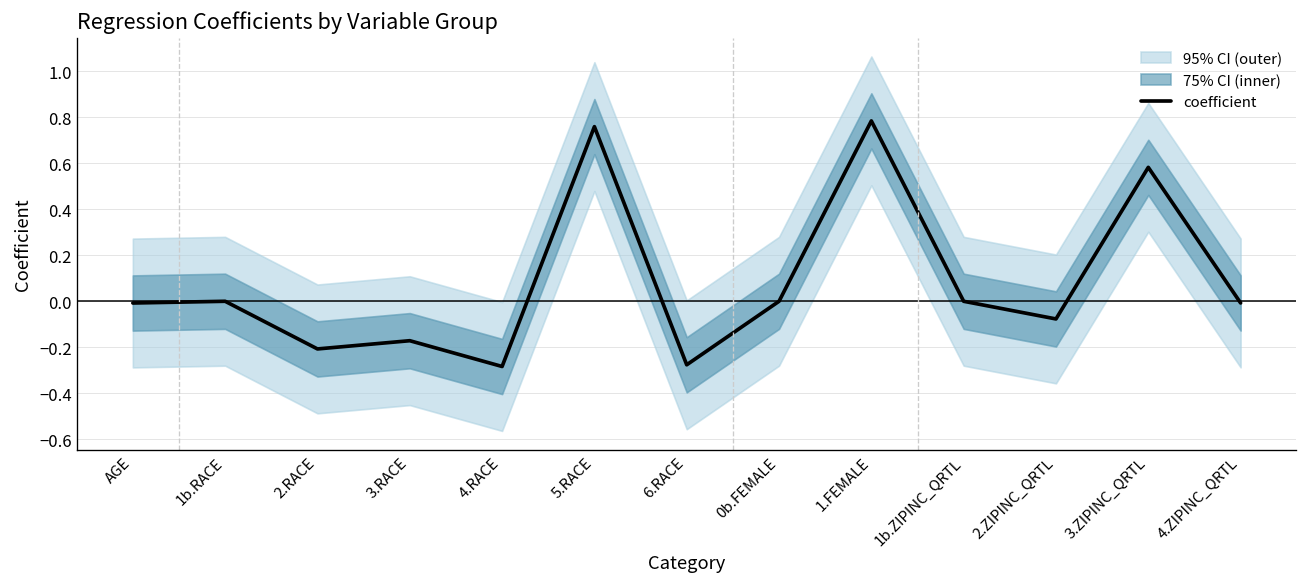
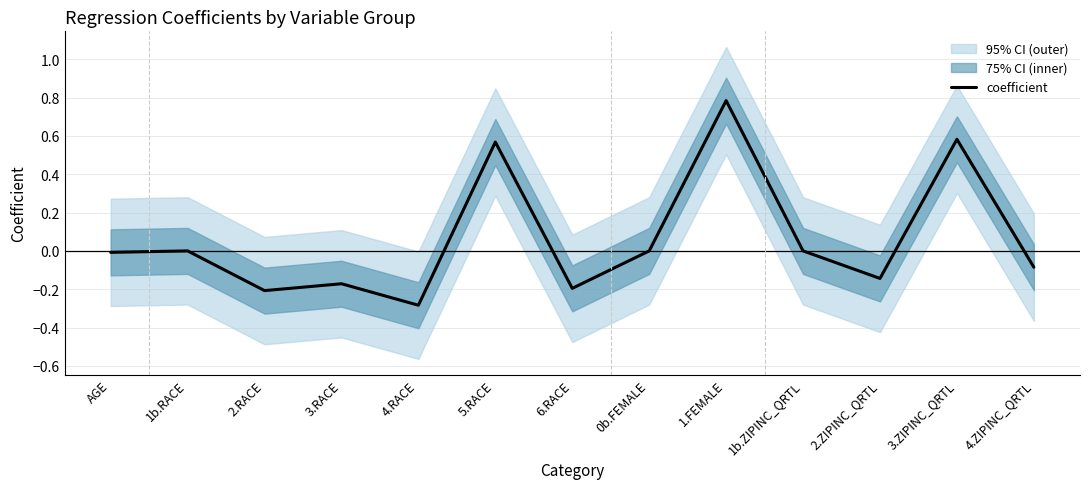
coefficient, 5.RACE: 0.76 -> 0.57
coefficient, 6.RACE: -0.28 -> -0.20
coefficient, 2.ZIPINC_QRTL: -0.08 -> -0.14
coefficient, 4.ZIPINC_QRTL: -0.01 -> -0.09
